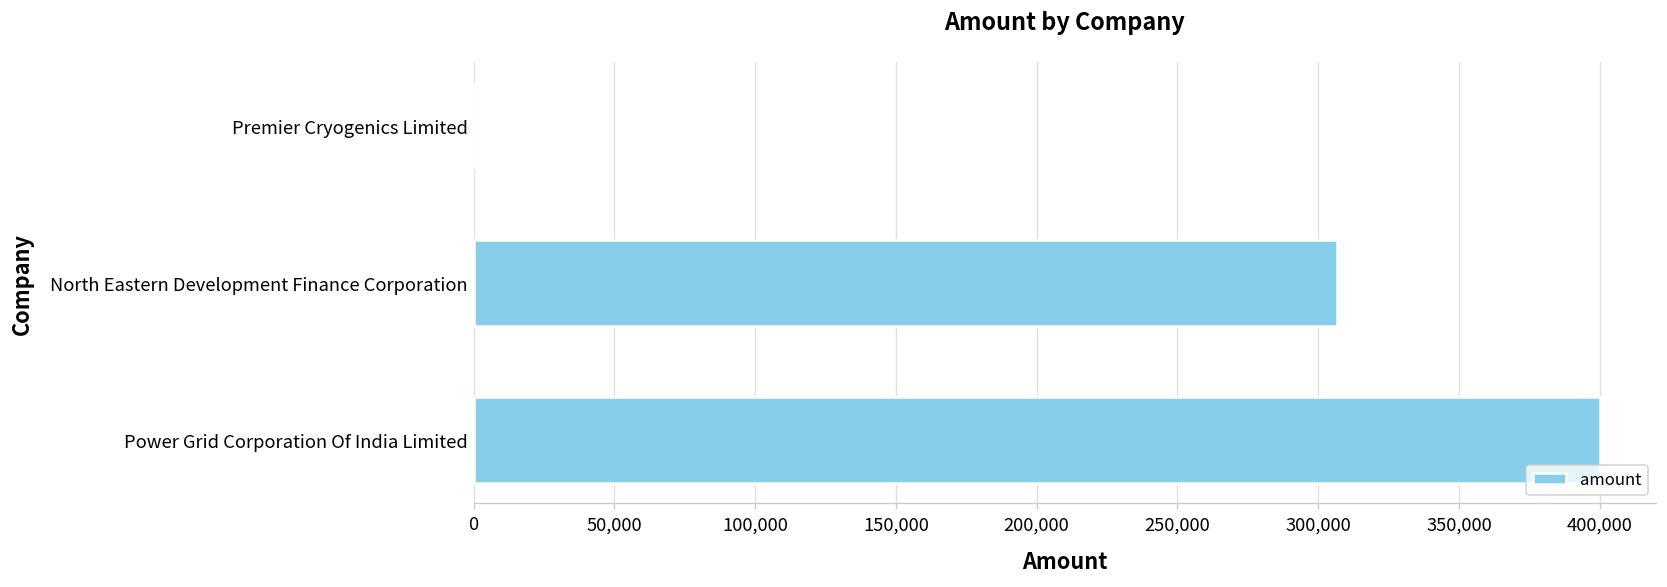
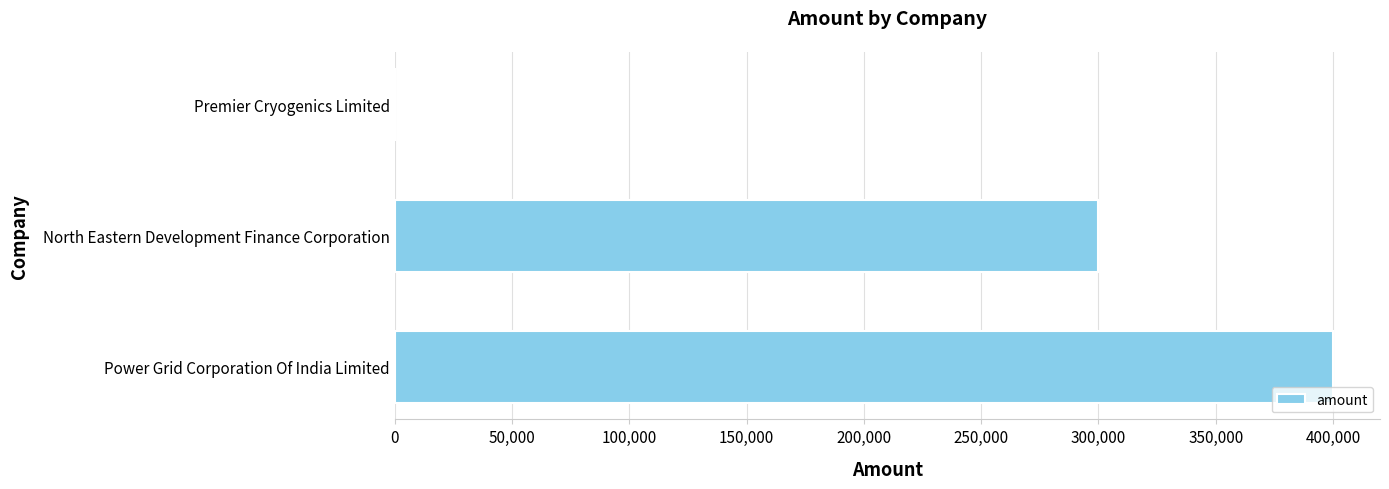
North Eastern Development Finance Corporation: 307,000 -> 300,000
